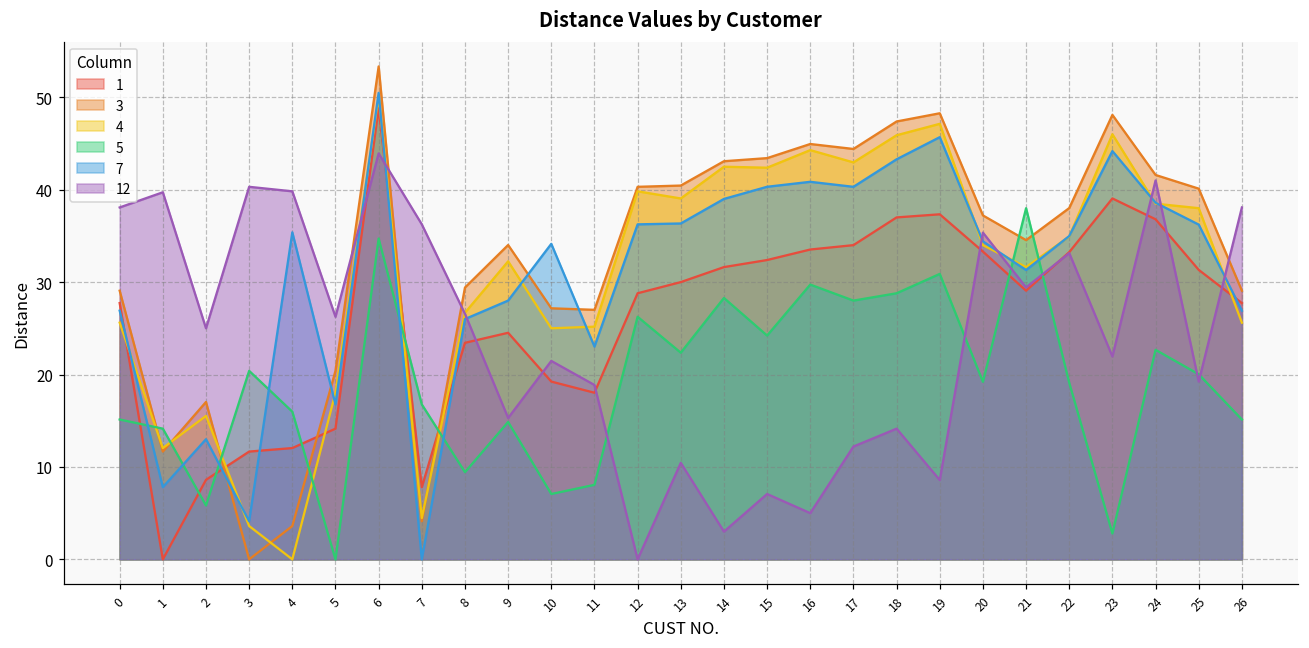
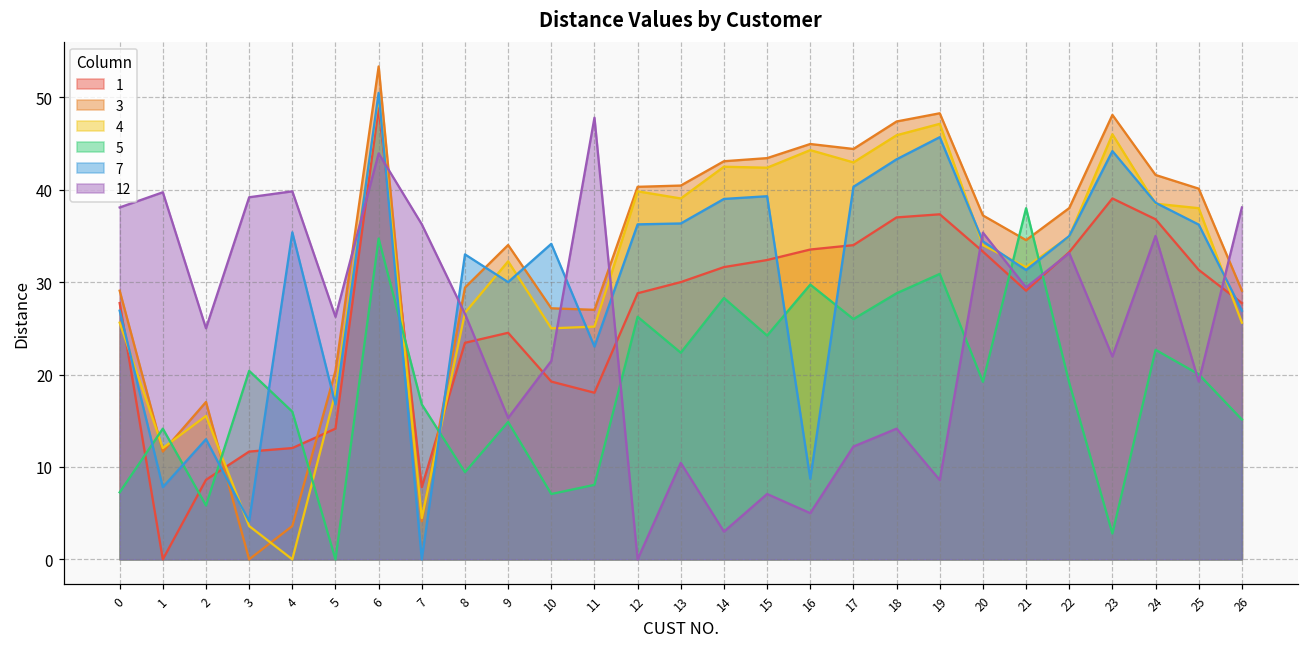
5, 0: 15 -> 7
12, 3: 40 -> 39
7, 8: 26 -> 33
7, 9: 28 -> 30
12, 11: 19 -> 48
7, 15: 40 -> 39
7, 16: 41 -> 9
5, 17: 28 -> 26
12, 24: 41 -> 35
